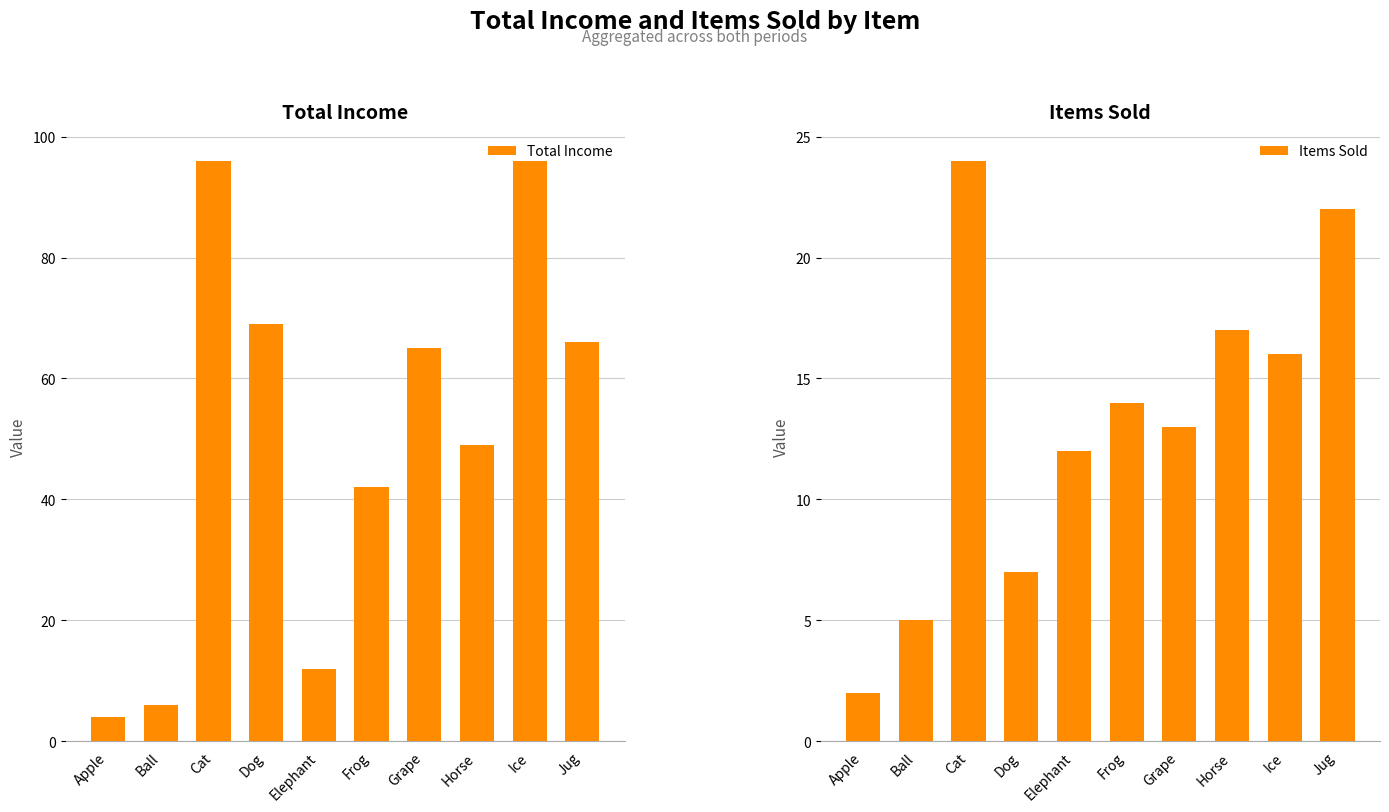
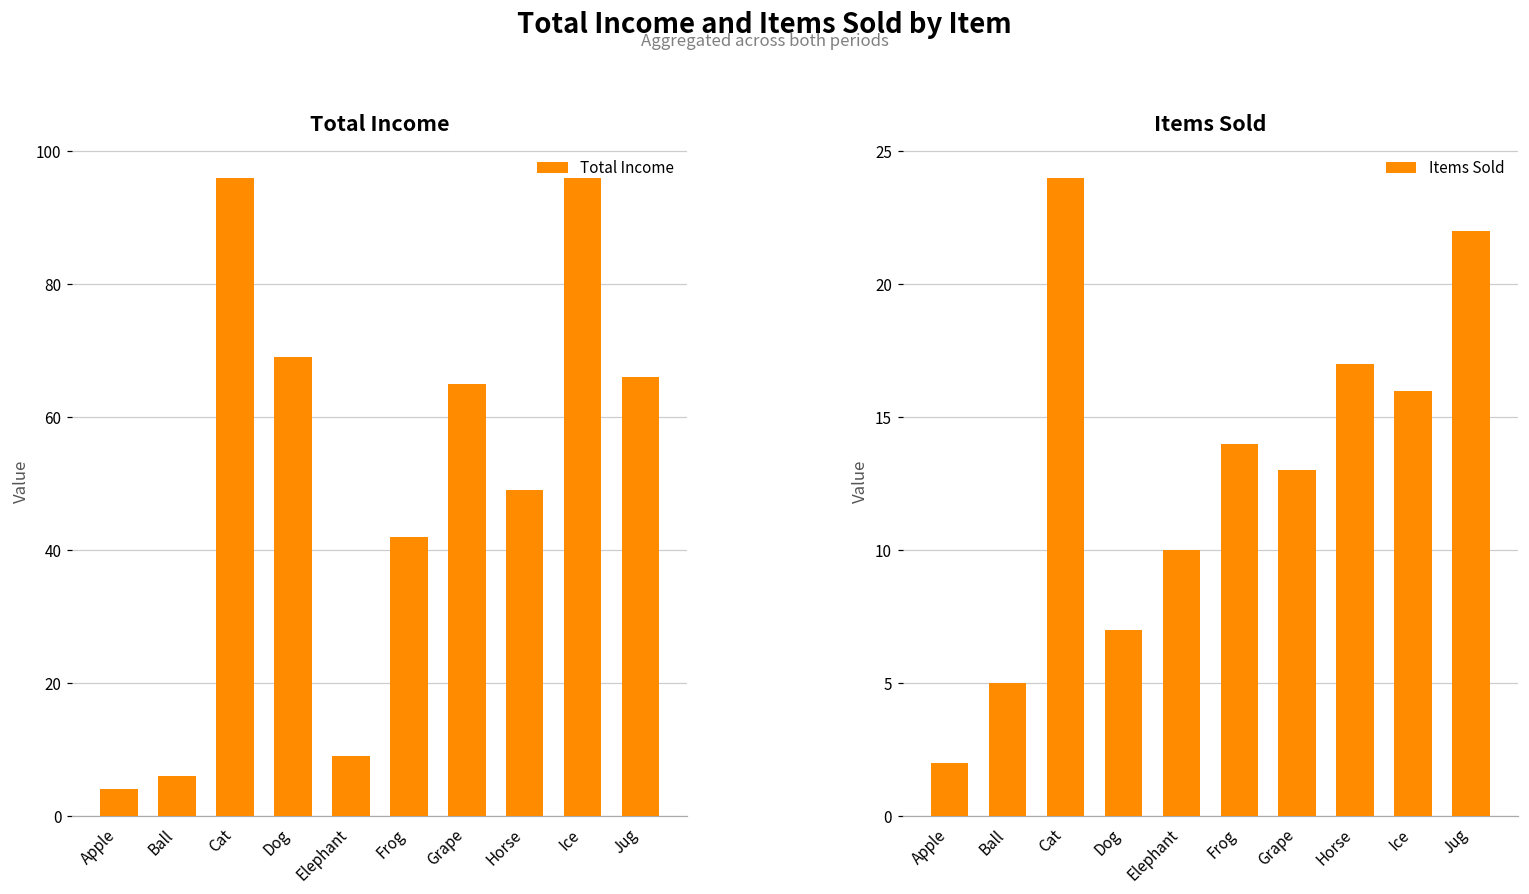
Total Income, Elephant: 12 -> 9
Items Sold, Elephant: 12 -> 10
